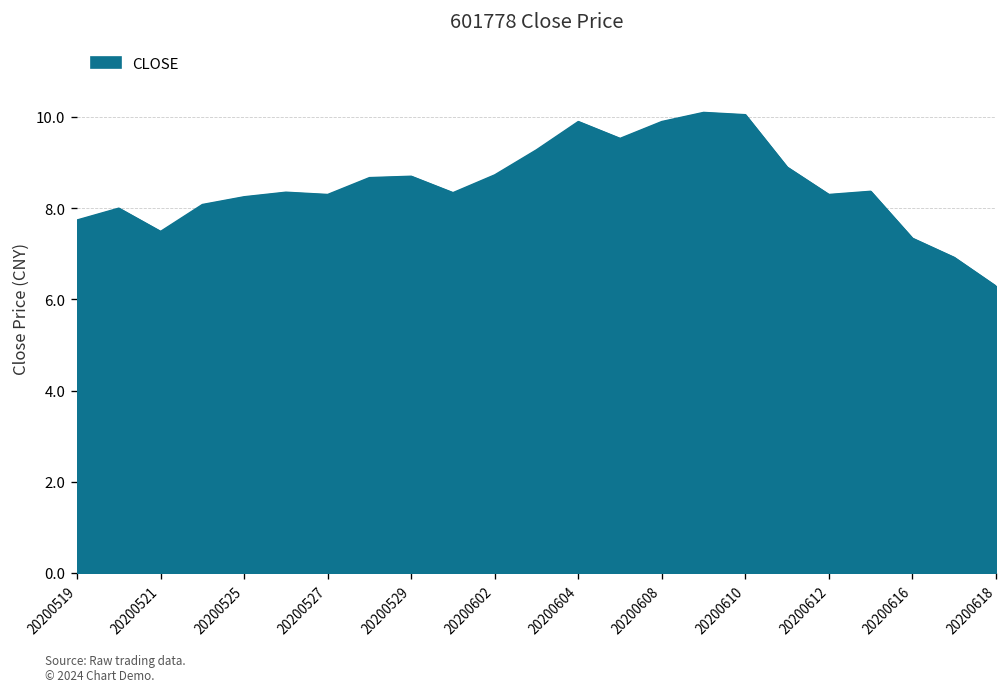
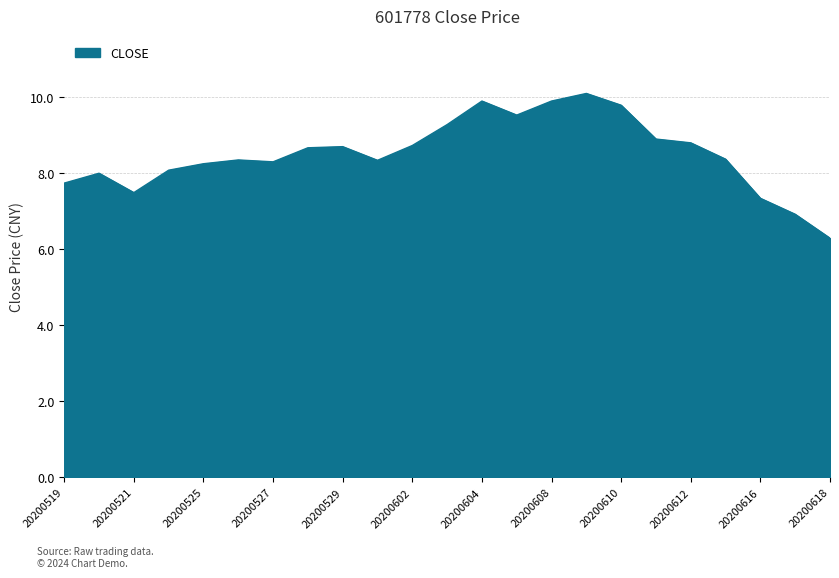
20200610: 10.1 -> 9.8
20200612: 8.3 -> 8.8
